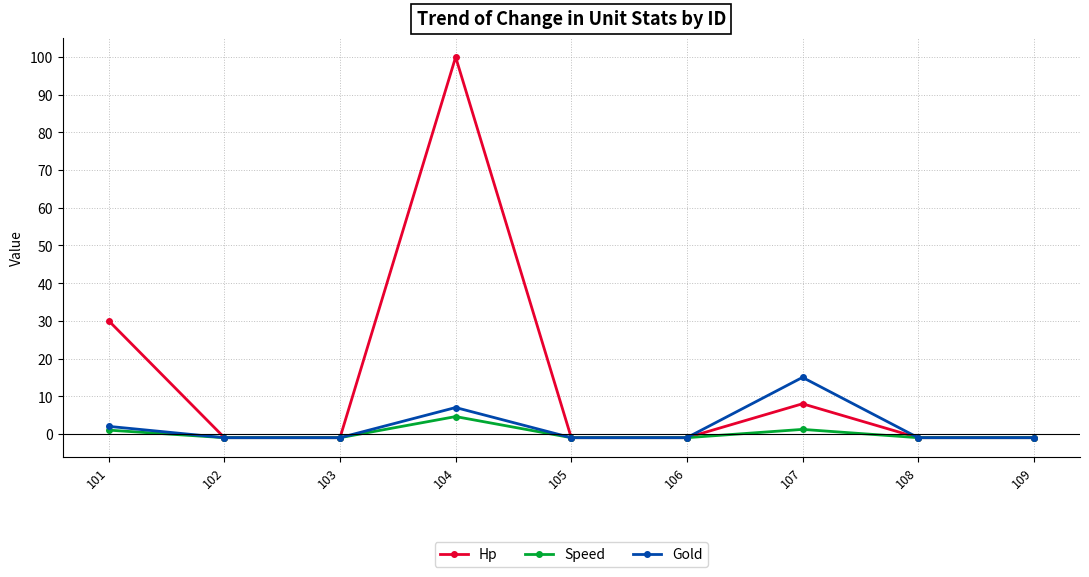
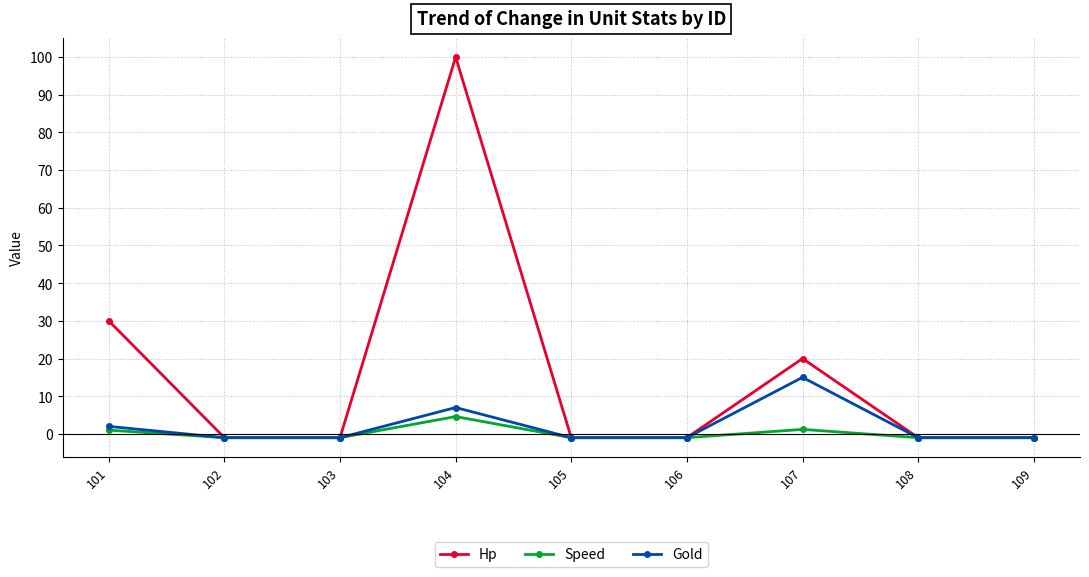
Hp, 107: 8 -> 20
